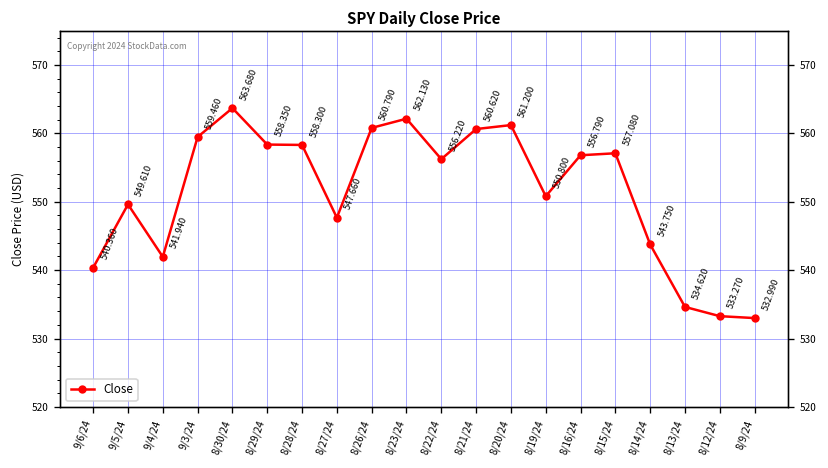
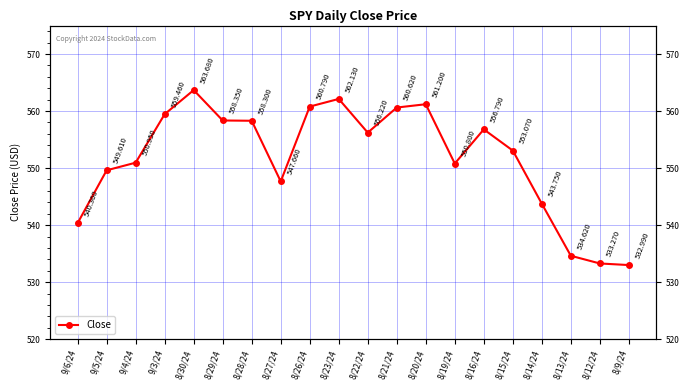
9/4/24: 541.940 -> 550.950
8/15/24: 557.080 -> 553.070
